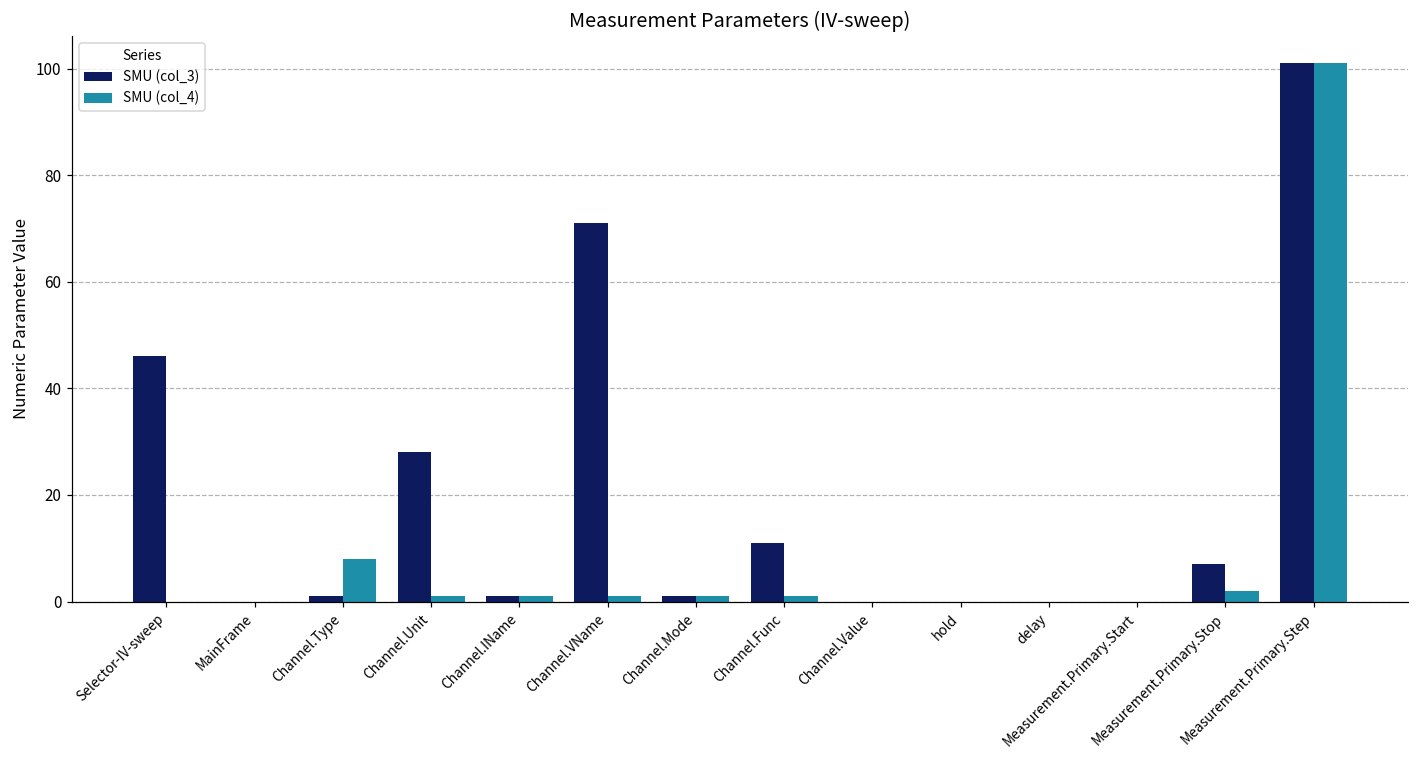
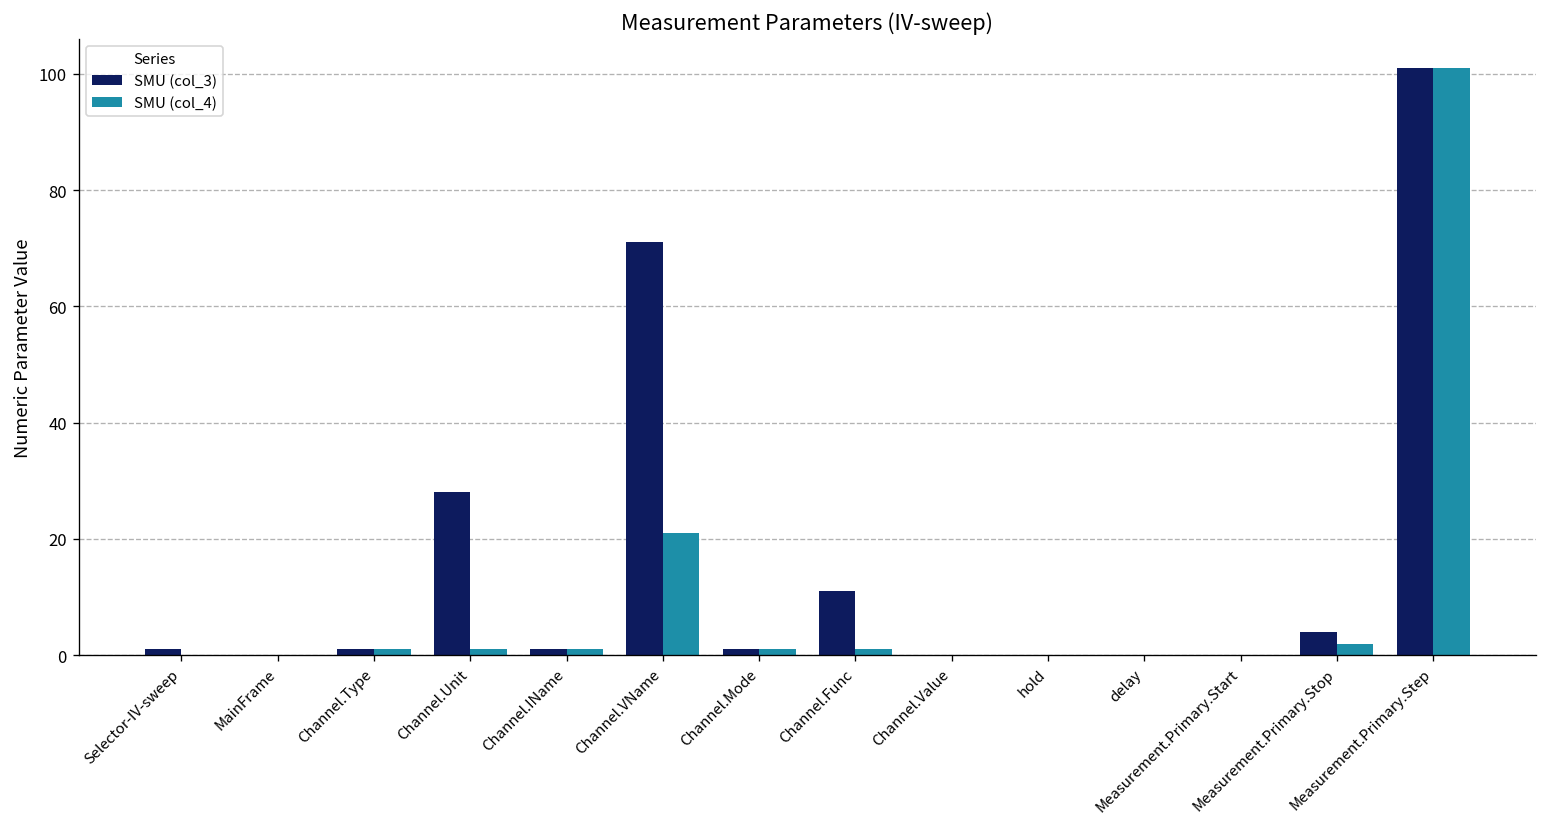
SMU (col_3), Selector-IV-sweep: 46 -> 1
SMU (col_4), Channel.Type: 8 -> 1
SMU (col_4), Channel.VName: 1 -> 21
SMU (col_3), Measurement.Primary.Stop: 7 -> 4
